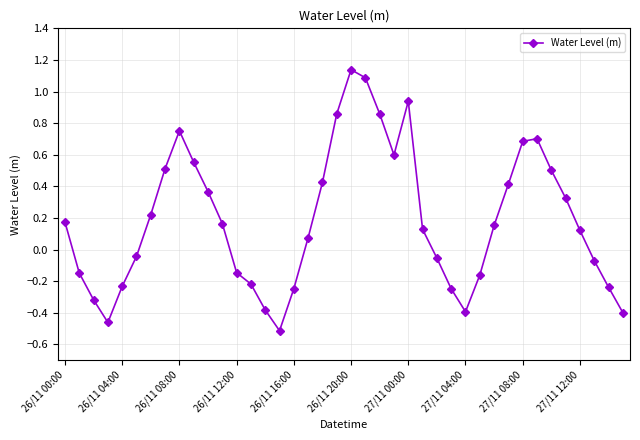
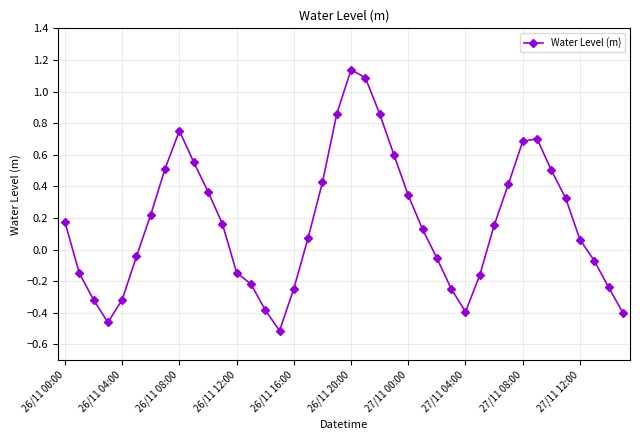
26/11 04:00: -0.23 -> -0.32
27/11 00:00: 0.94 -> 0.34
27/11 12:00: 0.12 -> 0.06
